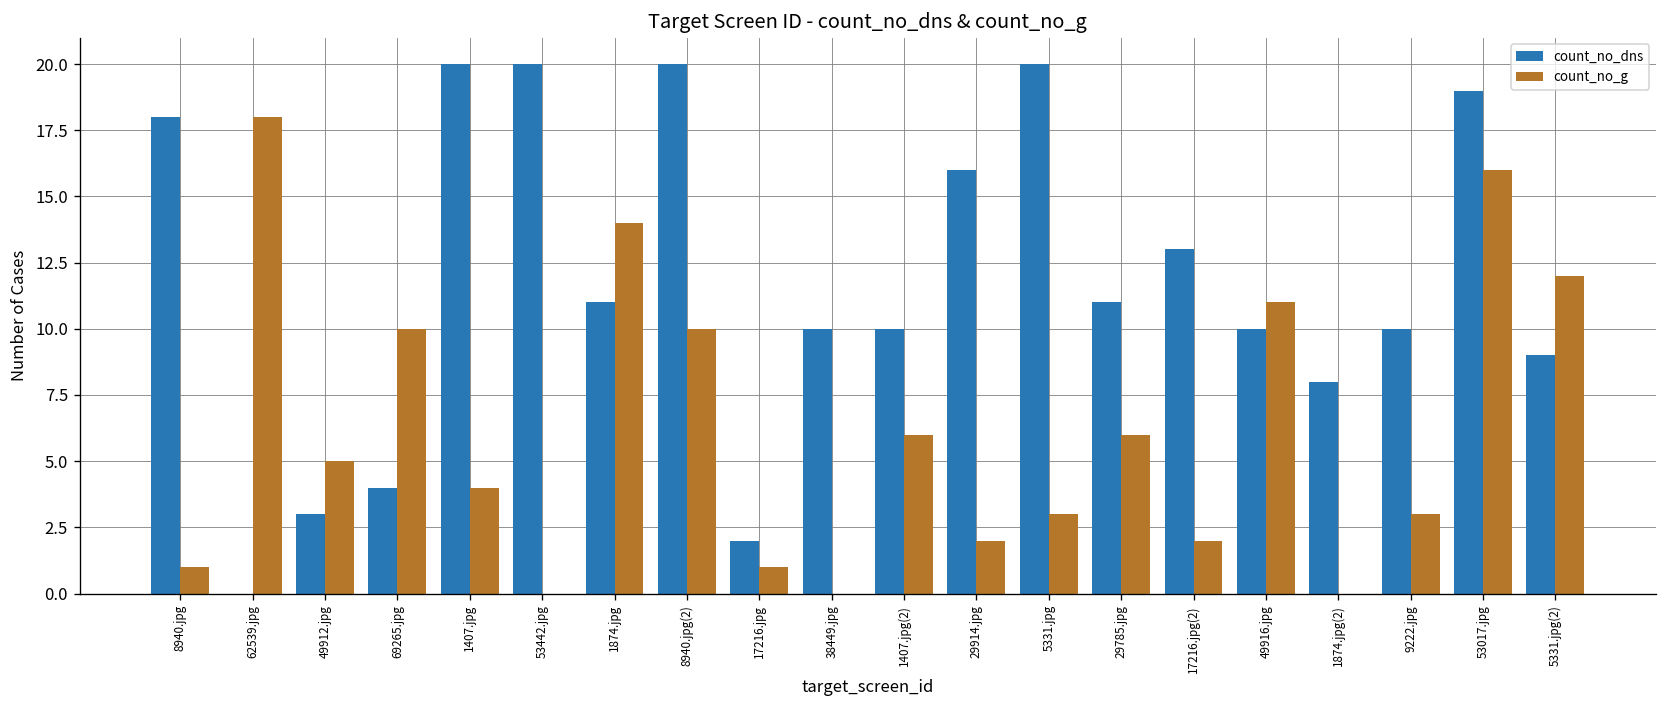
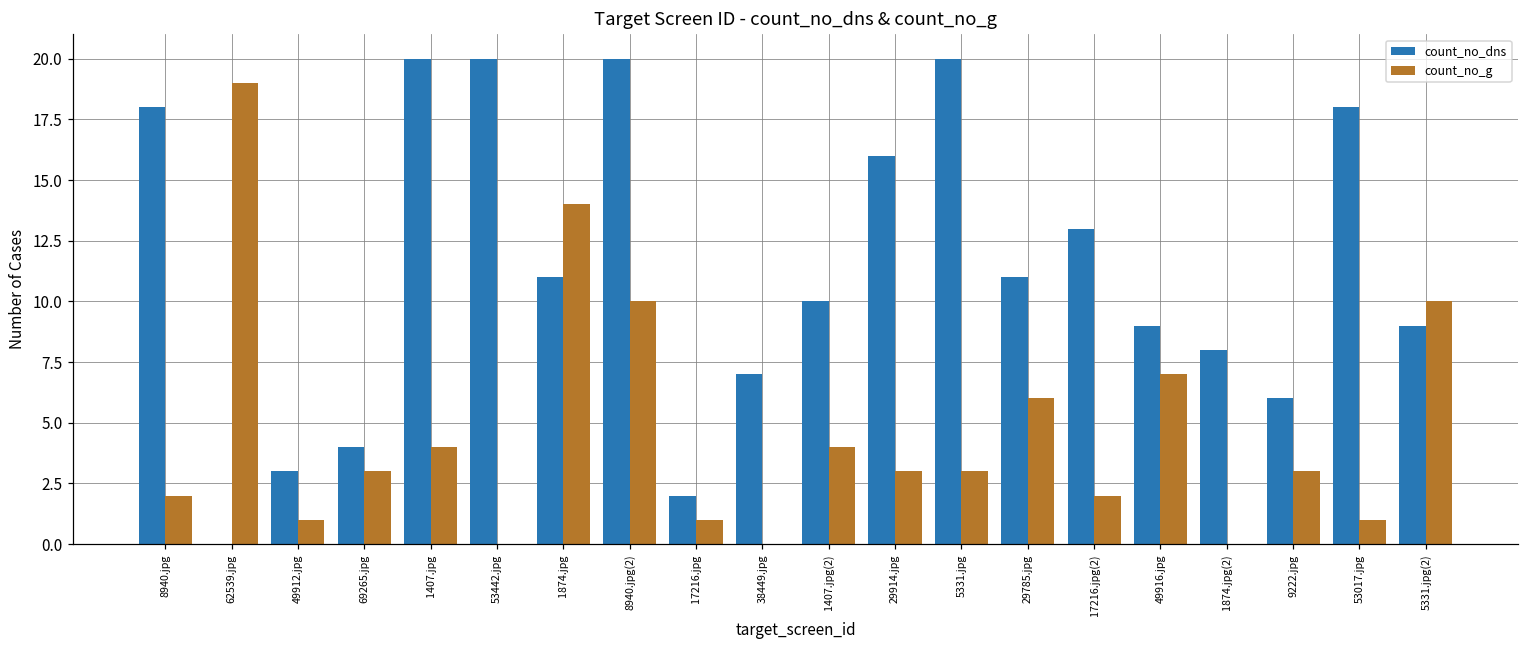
count_no_g, 8940.jpg: 1 -> 2
count_no_g, 62539.jpg: 18 -> 19
count_no_g, 49912.jpg: 5 -> 1
count_no_g, 69265.jpg: 10 -> 3
count_no_dns, 38449.jpg: 10 -> 7
count_no_g, 1407.jpg(2): 6 -> 4
count_no_g, 29914.jpg: 2 -> 3
count_no_dns, 49916.jpg: 10 -> 9
count_no_g, 49916.jpg: 11 -> 7
count_no_dns, 9222.jpg: 10 -> 6
count_no_dns, 53017.jpg: 19 -> 18
count_no_g, 53017.jpg: 16 -> 1
count_no_g, 5331.jpg(2): 12 -> 10
